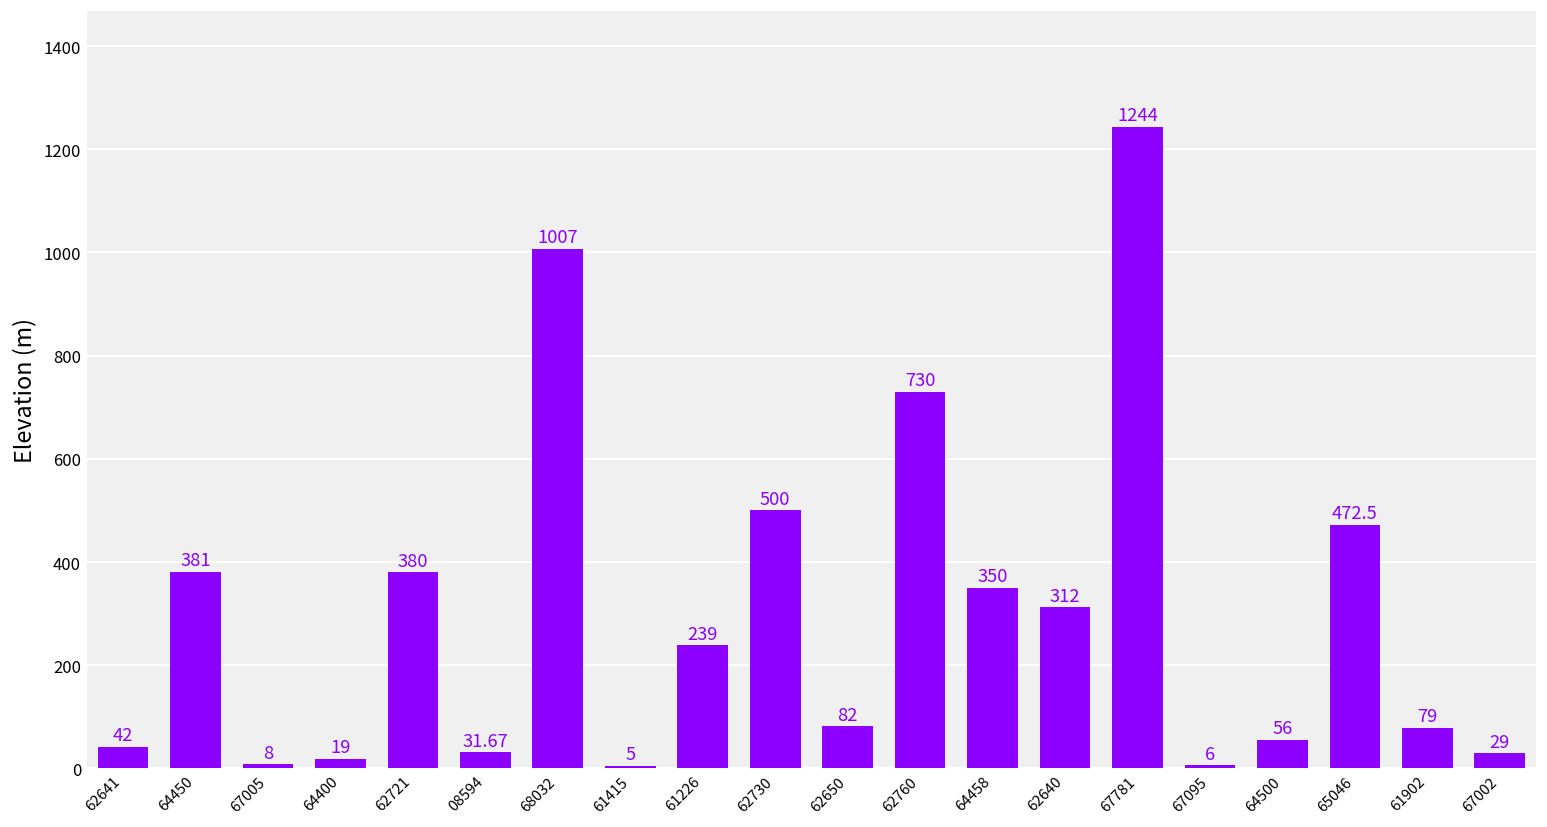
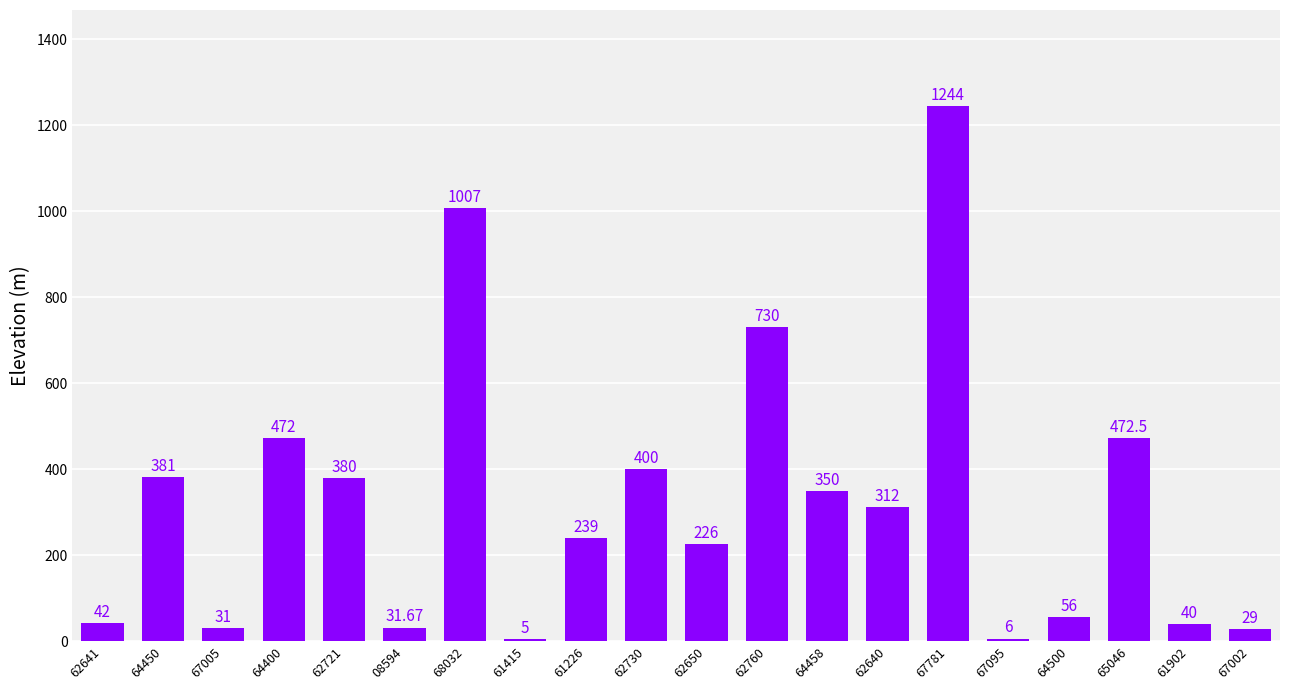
67005: 8 -> 31
64400: 19 -> 472
62730: 500 -> 400
62650: 82 -> 226
61902: 79 -> 40
